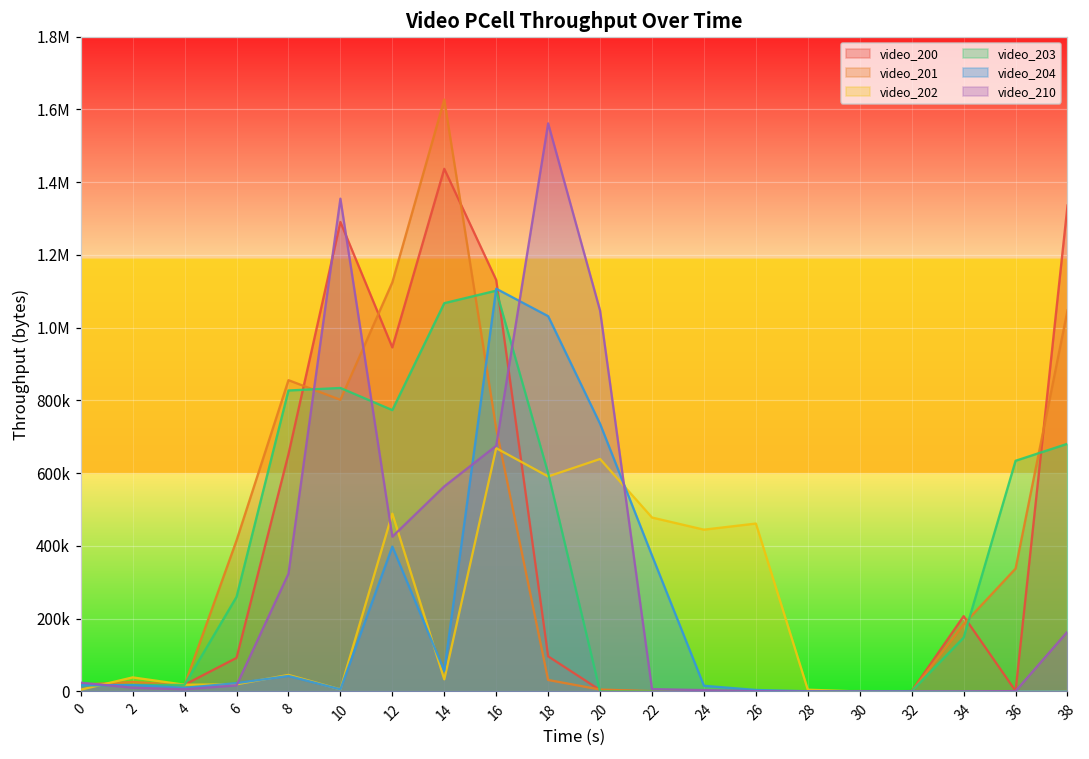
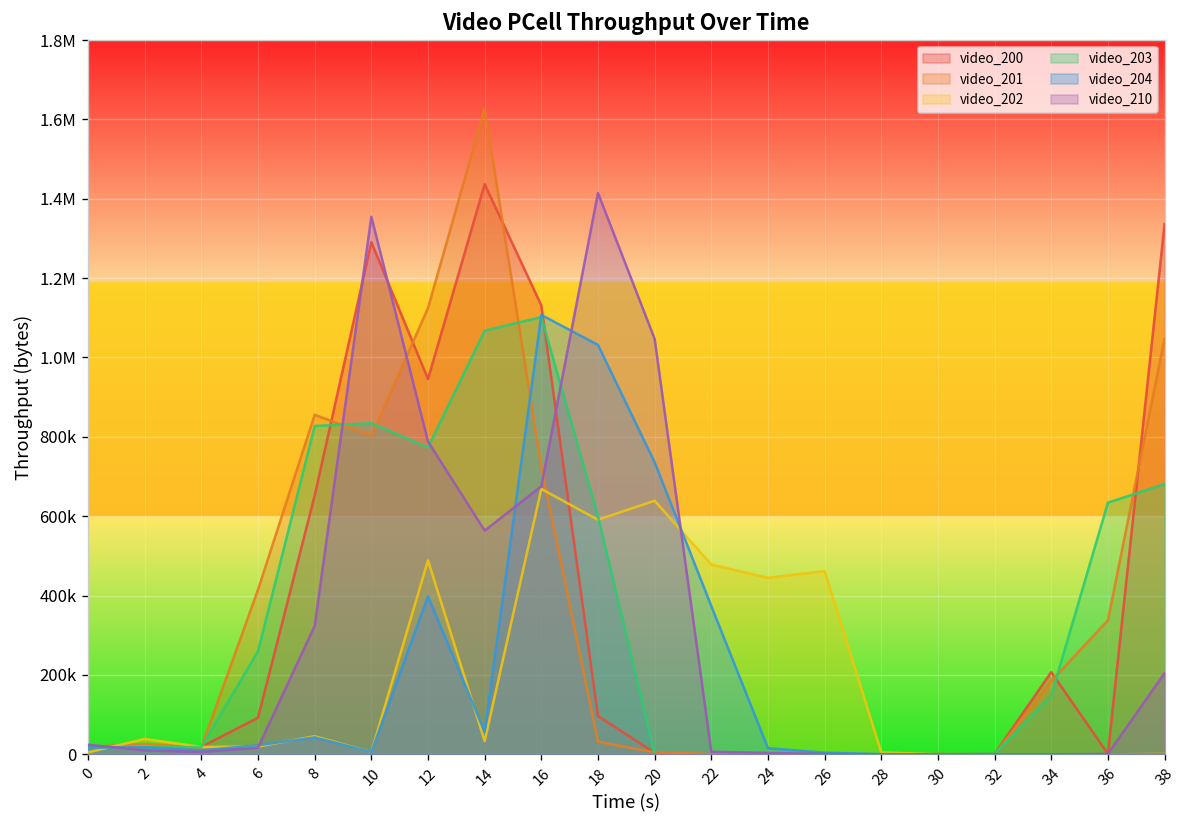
video_210, 12: 430000 -> 790000
video_210, 18: 1560000 -> 1410000
video_210, 38: 160000 -> 200000
